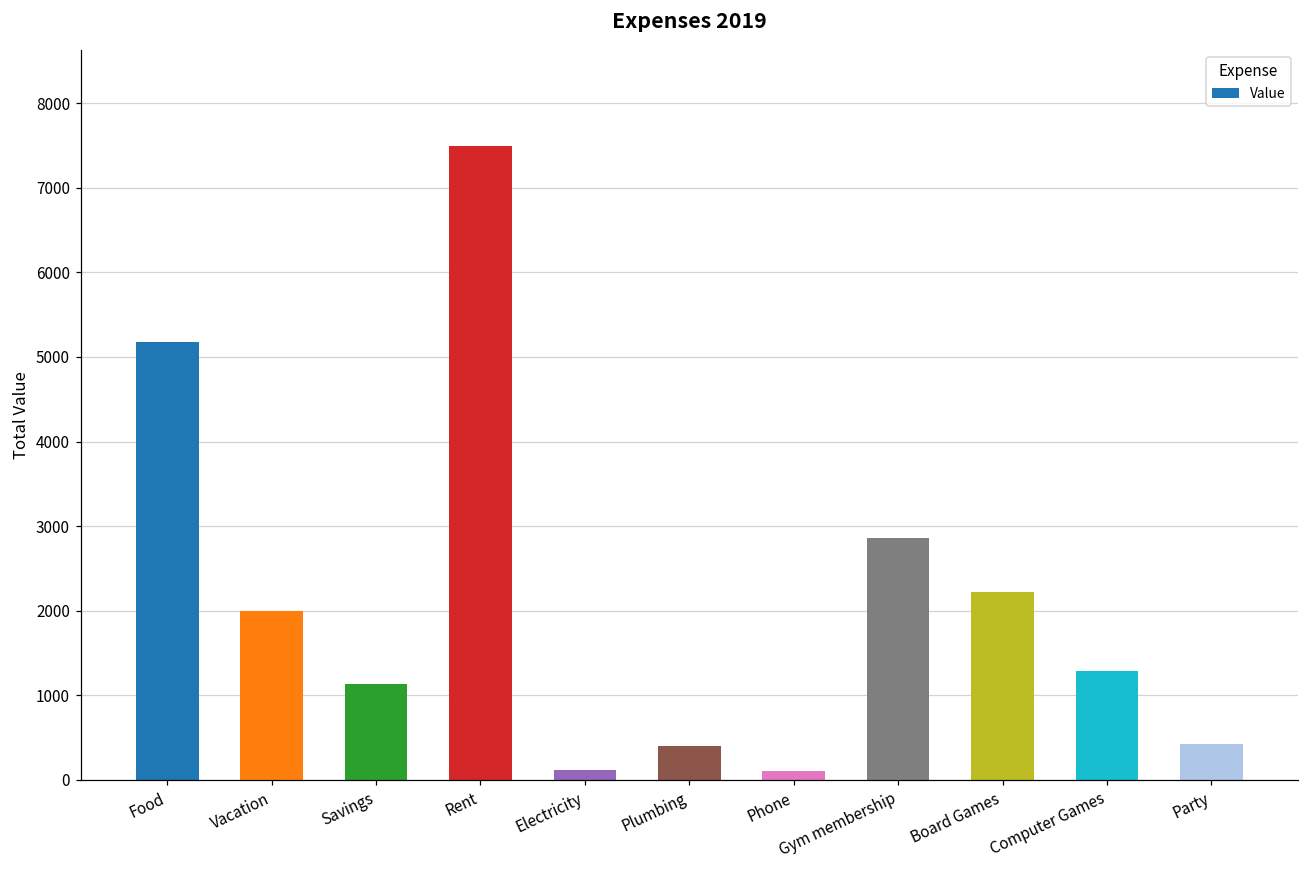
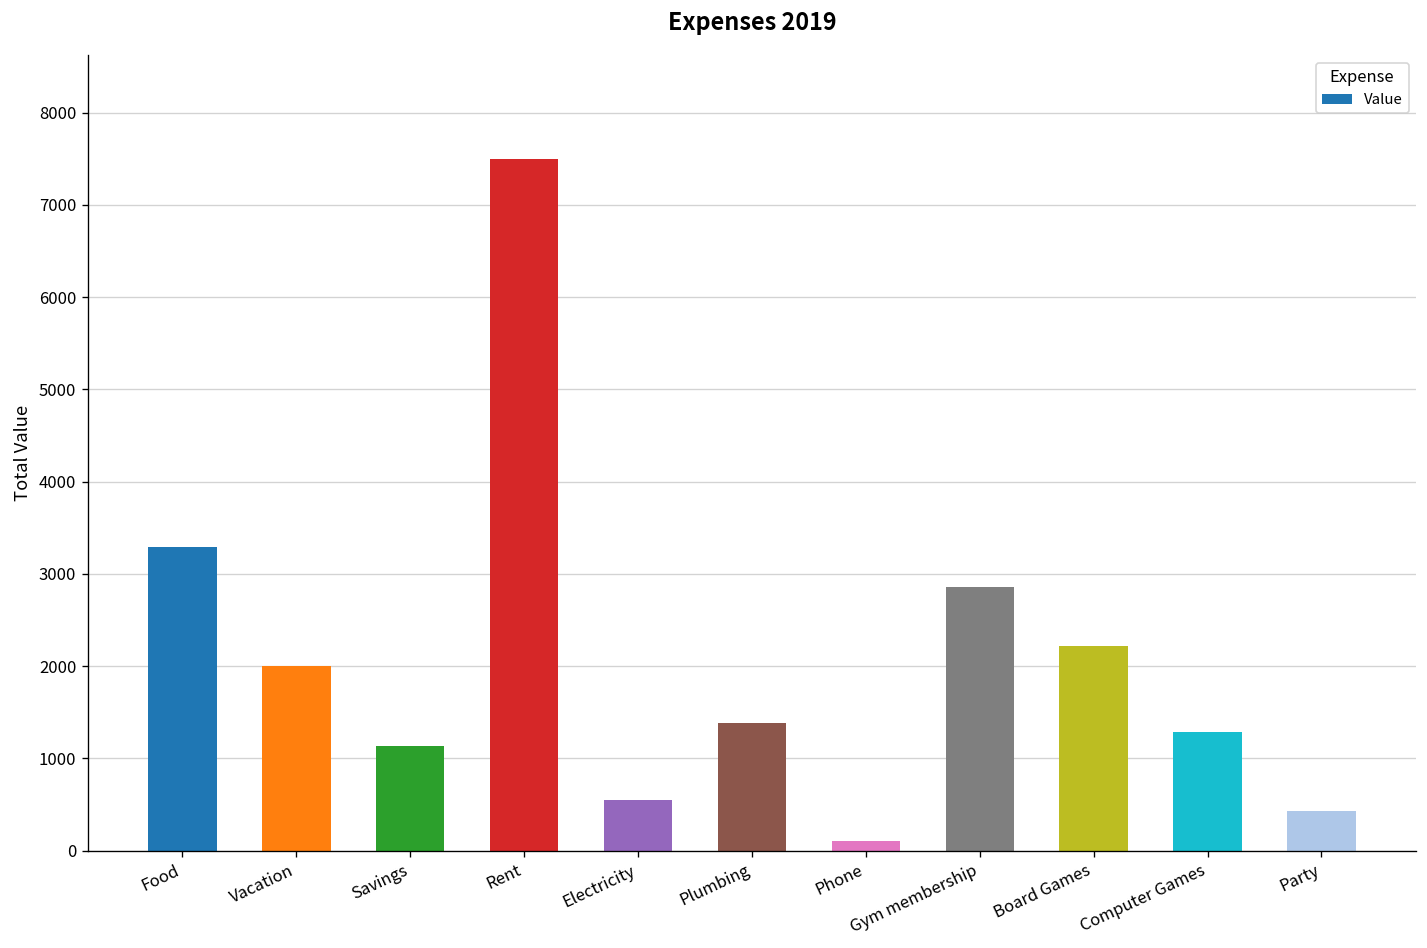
Food: 5200 -> 3300
Electricity: 100 -> 600
Plumbing: 400 -> 1400
